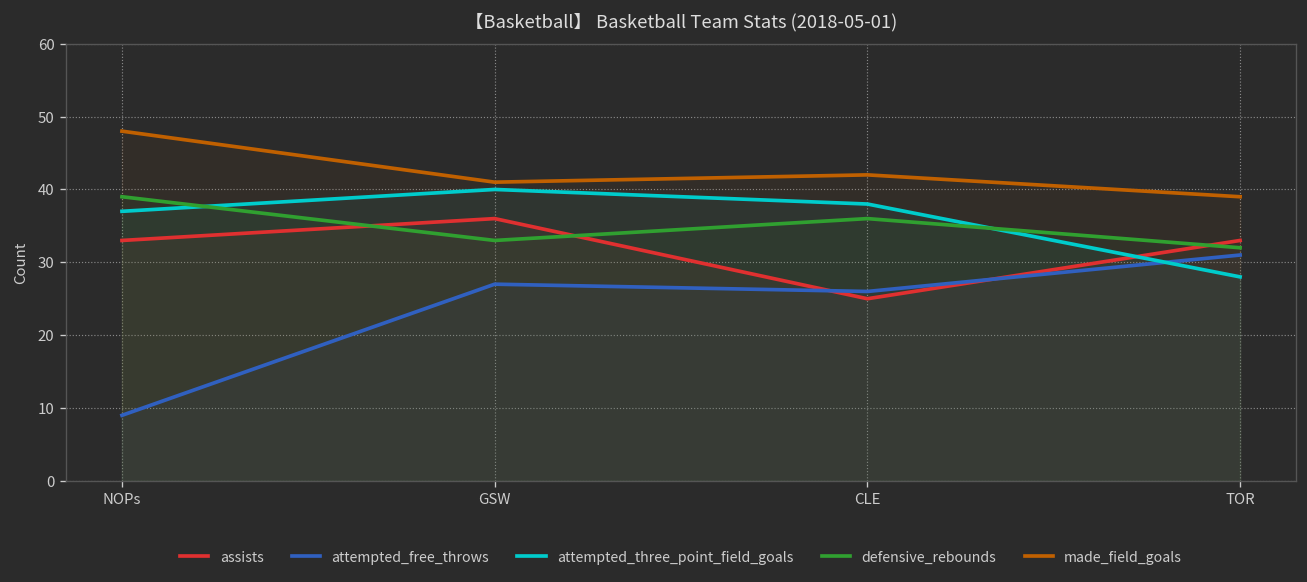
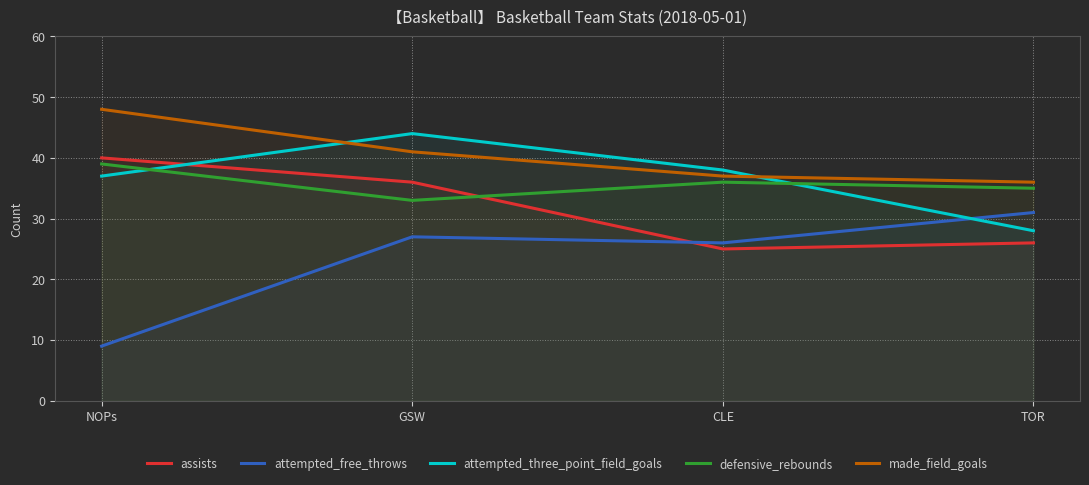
assists, NOPs: 33 -> 40
attempted_three_point_field_goals, GSW: 40 -> 44
made_field_goals, CLE: 42 -> 37
assists, TOR: 33 -> 26
defensive_rebounds, TOR: 32 -> 35
made_field_goals, TOR: 39 -> 36
